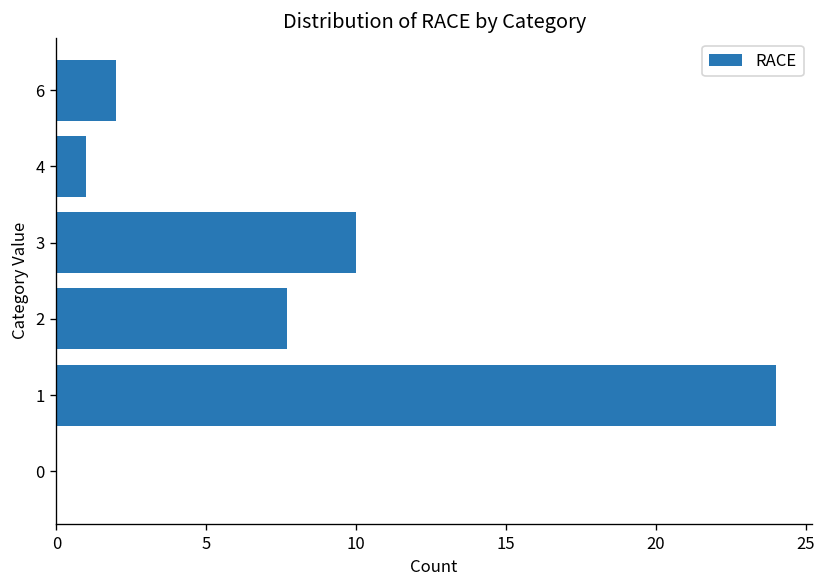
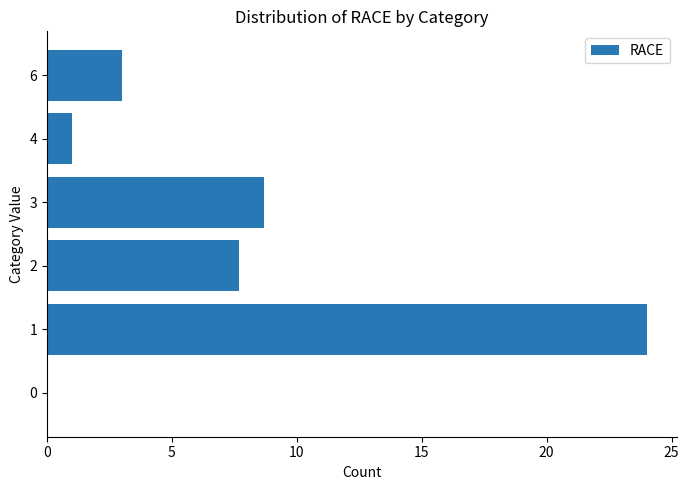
6: 2 -> 3
3: 10.0 -> 8.7
